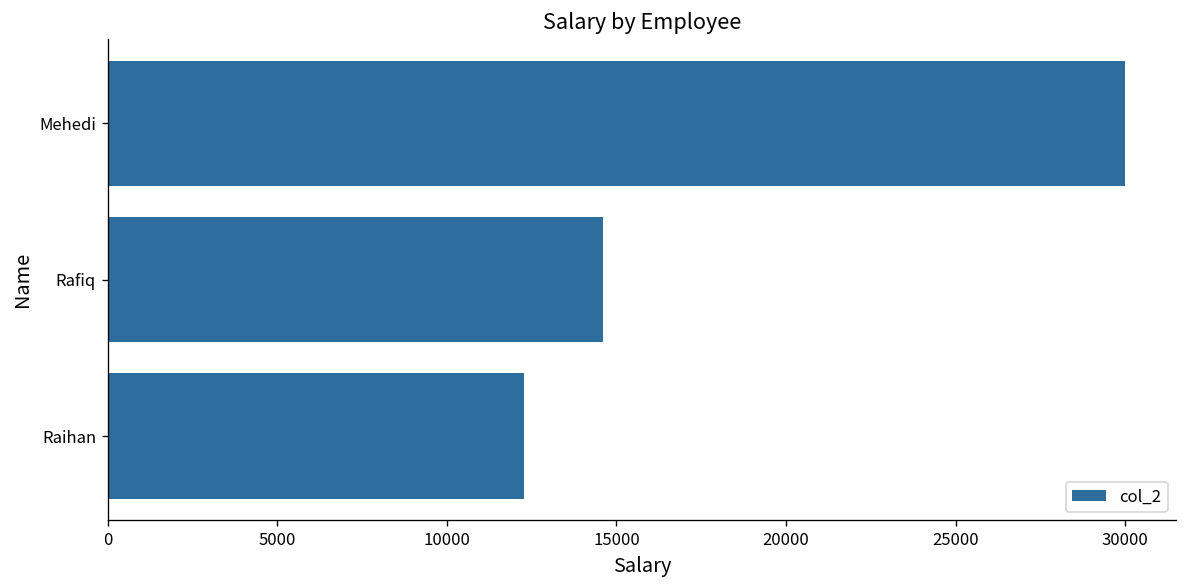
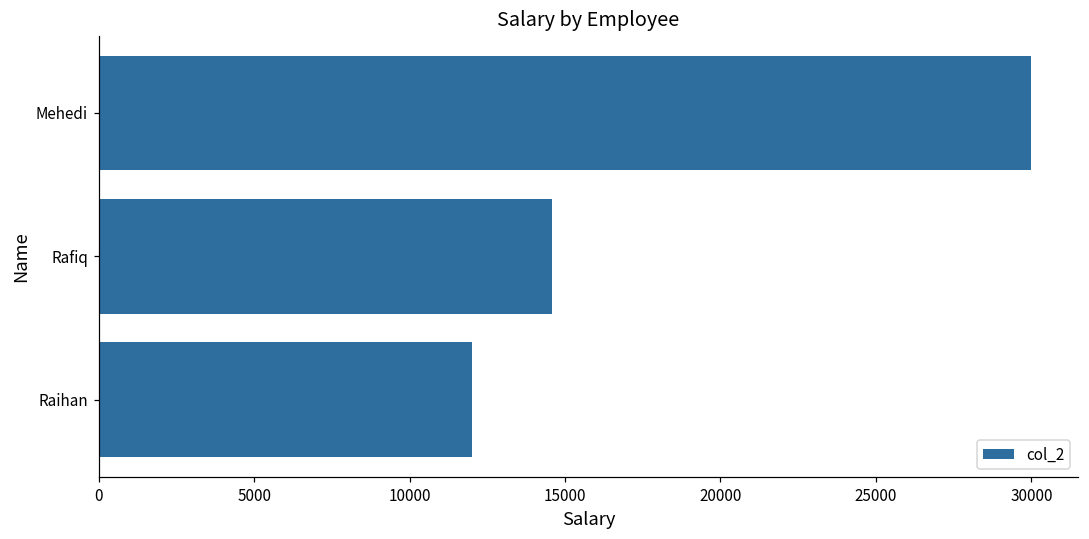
Raihan: 12300 -> 12000
